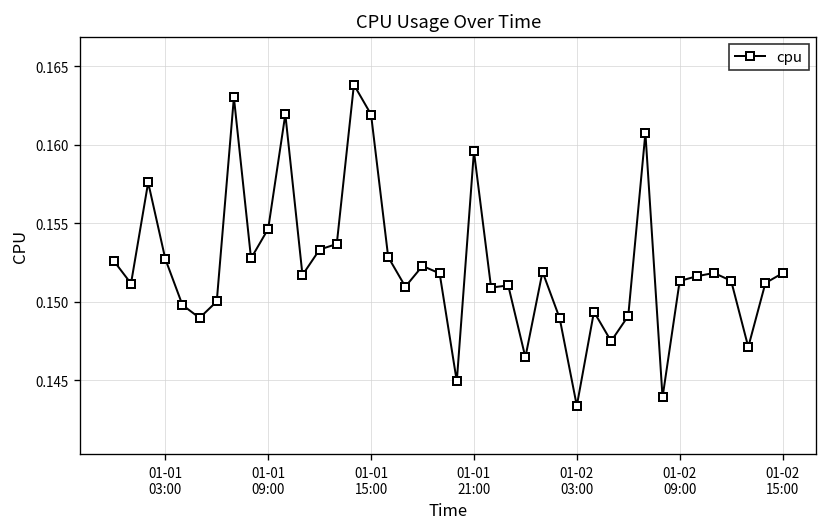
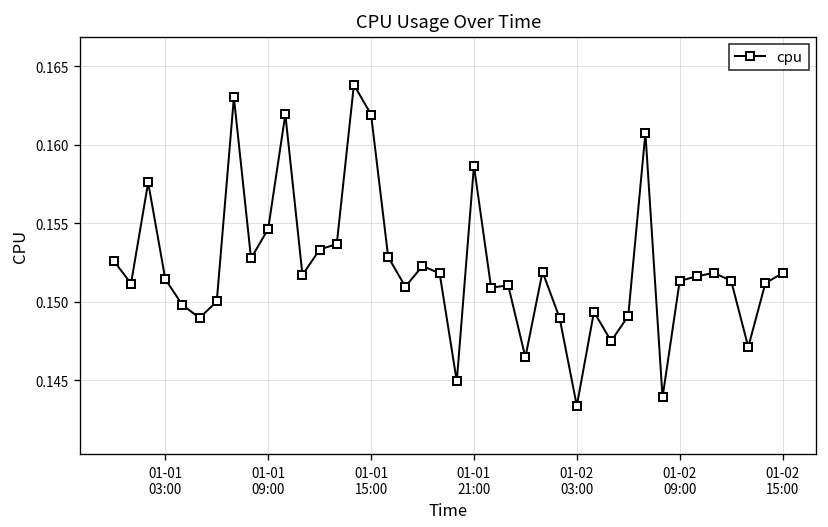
01-01 03:00: 0.1527 -> 0.1514
01-01 21:00: 0.1596 -> 0.1587
